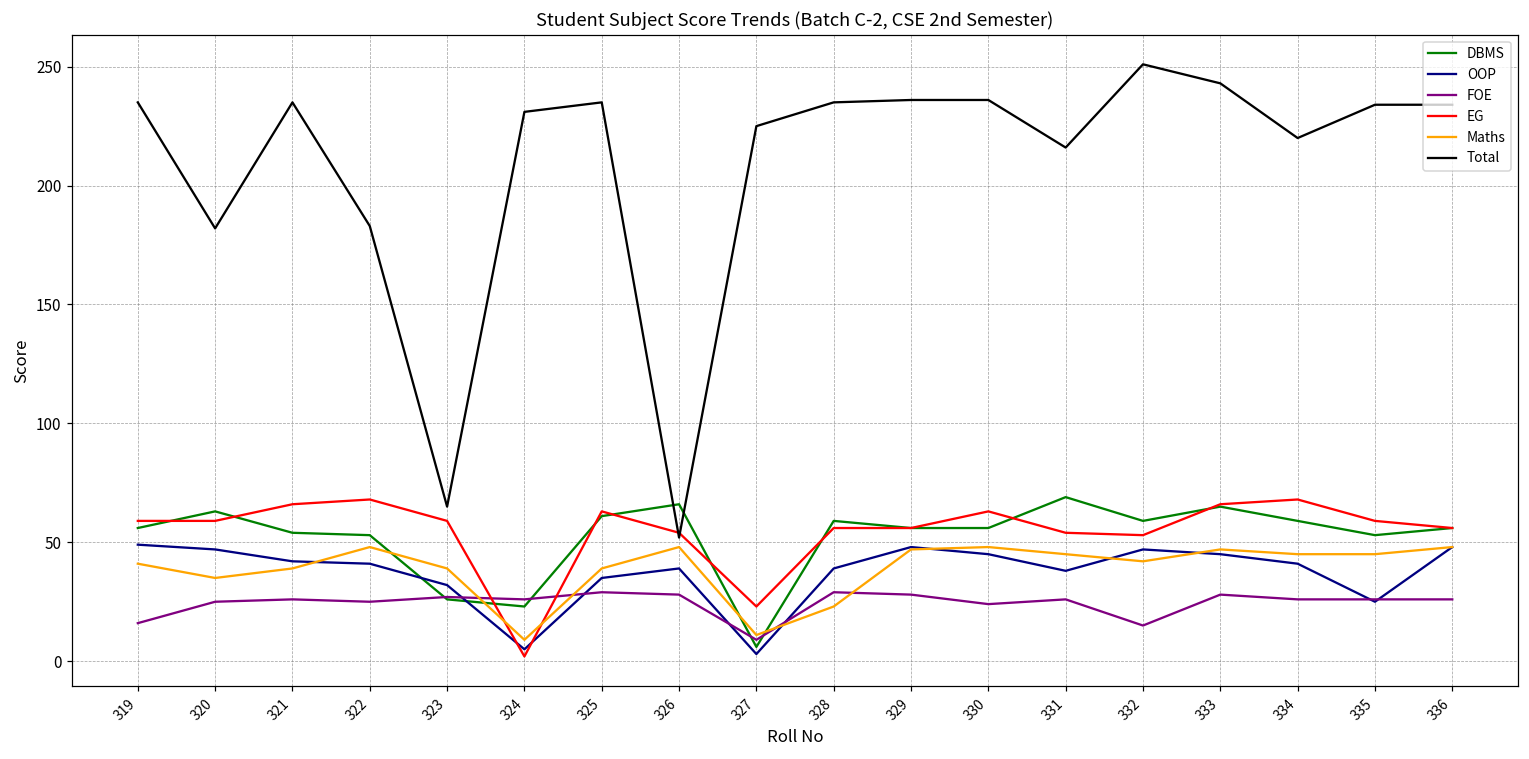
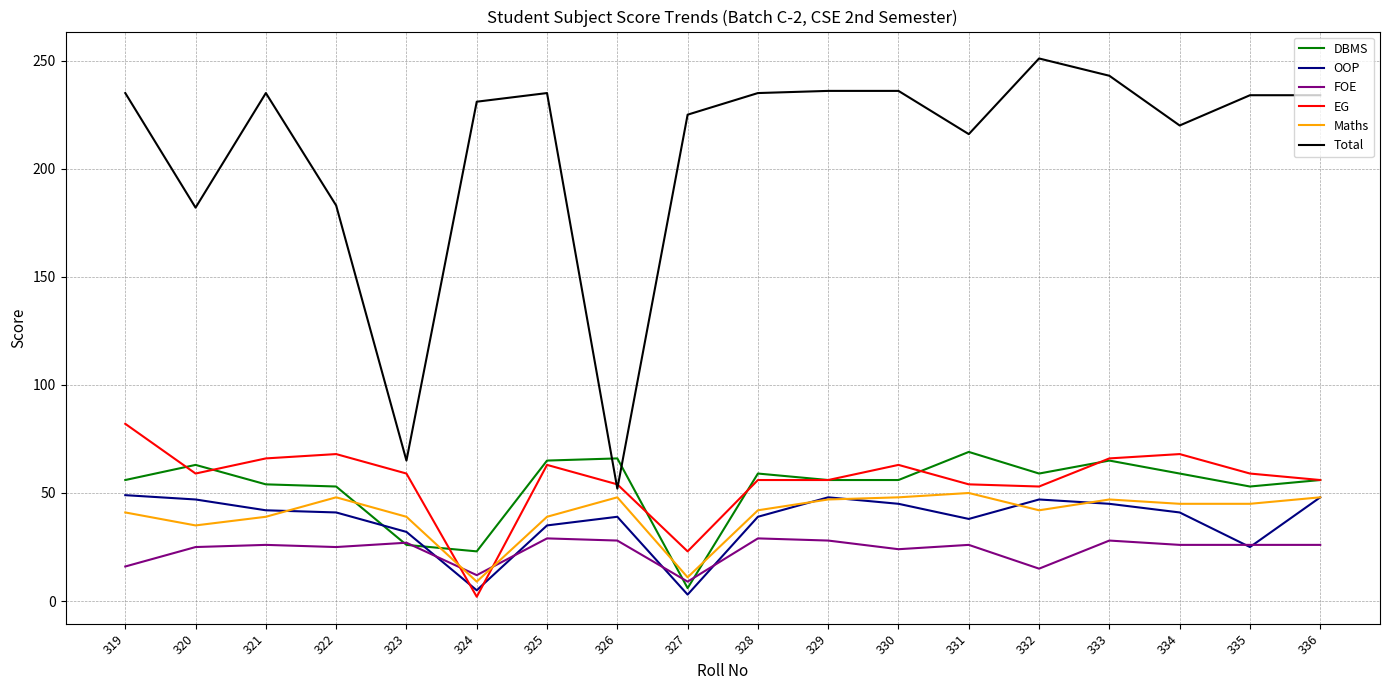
EG, 319: 59 -> 82
FOE, 324: 26 -> 12
DBMS, 325: 61 -> 65
Maths, 328: 23 -> 42
Maths, 331: 45 -> 50
